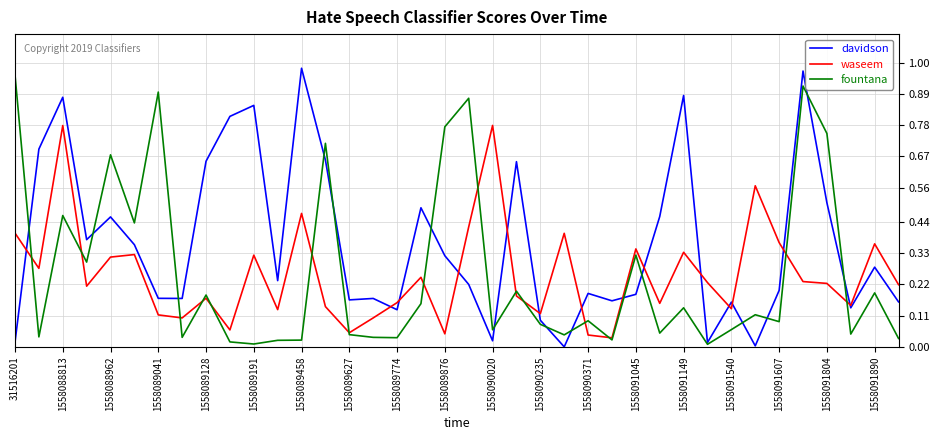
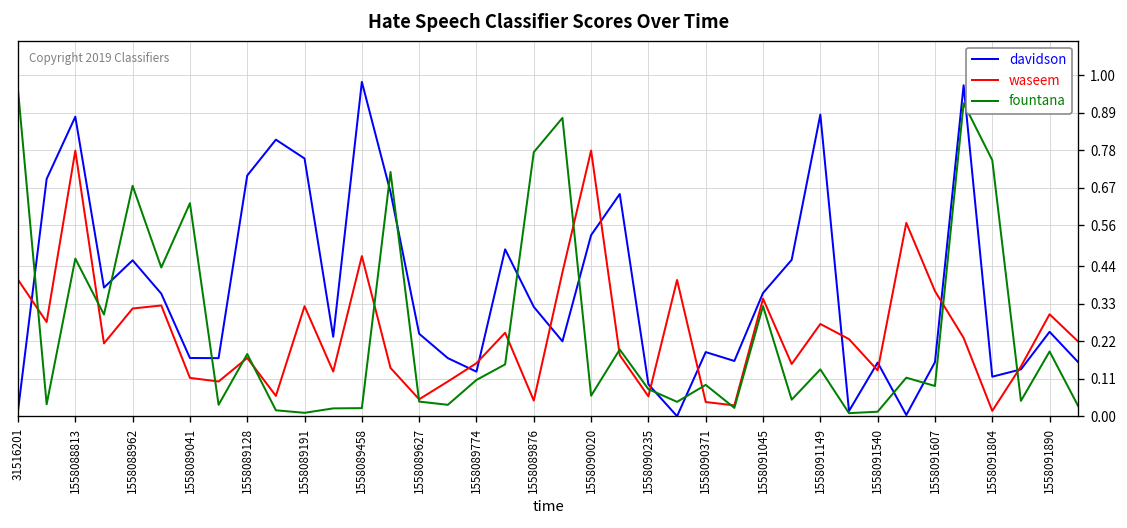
fountana, 1558089041: 0.90 -> 0.62
davidson, 1558089128: 0.65 -> 0.71
davidson, 1558089191: 0.85 -> 0.76
davidson, 1558089627: 0.17 -> 0.24
fountana, 1558089774: 0.03 -> 0.11
davidson, 1558090020: 0.02 -> 0.53
waseem, 1558090235: 0.12 -> 0.06
davidson, 1558091045: 0.19 -> 0.36
waseem, 1558091149: 0.33 -> 0.27
fountana, 1558091540: 0.06 -> 0.01
davidson, 1558091607: 0.20 -> 0.16
davidson, 1558091804: 0.51 -> 0.12
waseem, 1558091804: 0.22 -> 0.02
davidson, 1558091890: 0.28 -> 0.25
waseem, 1558091890: 0.36 -> 0.30
